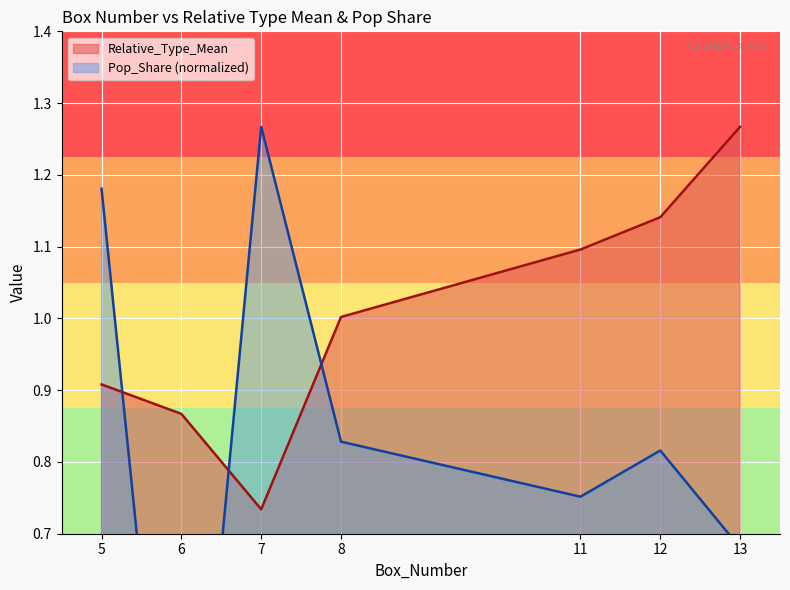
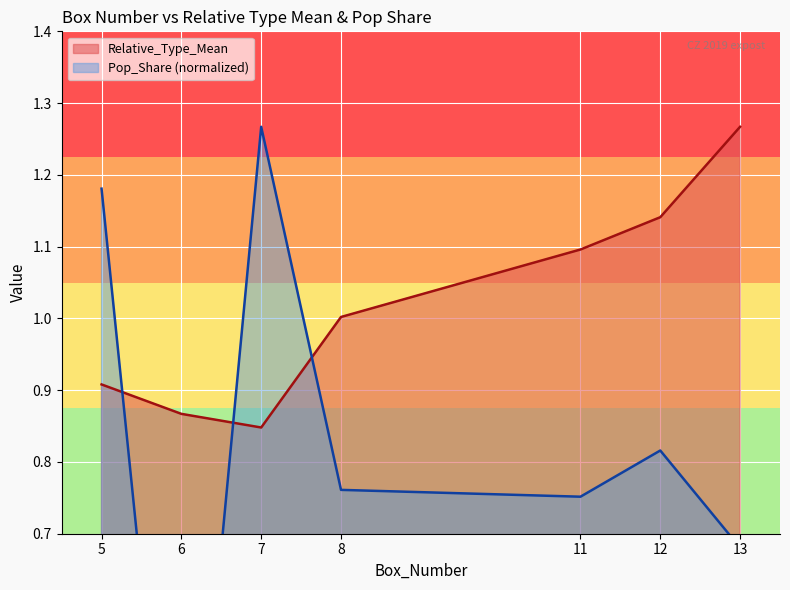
Relative_Type_Mean, 7: 0.73 -> 0.85
Pop_Share (normalized), 8: 0.83 -> 0.76
